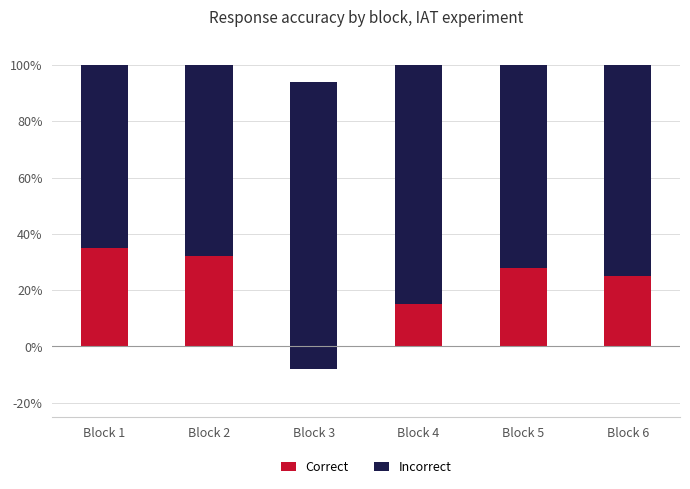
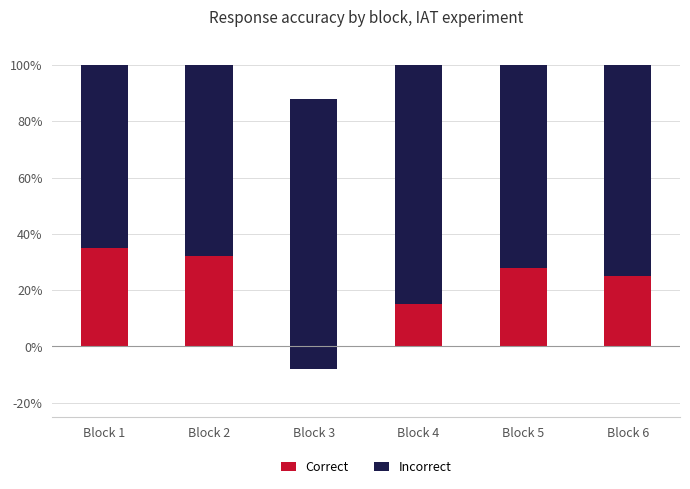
Incorrect, Block 3: 102% -> 96%
